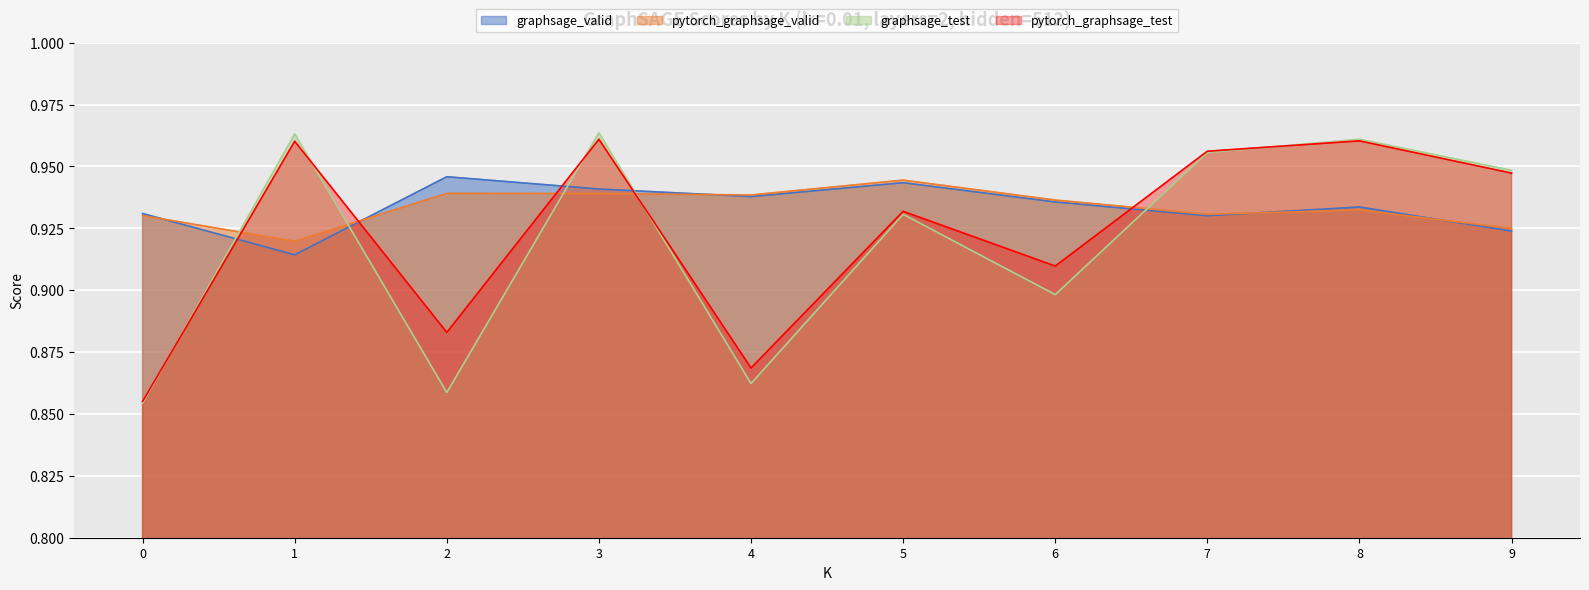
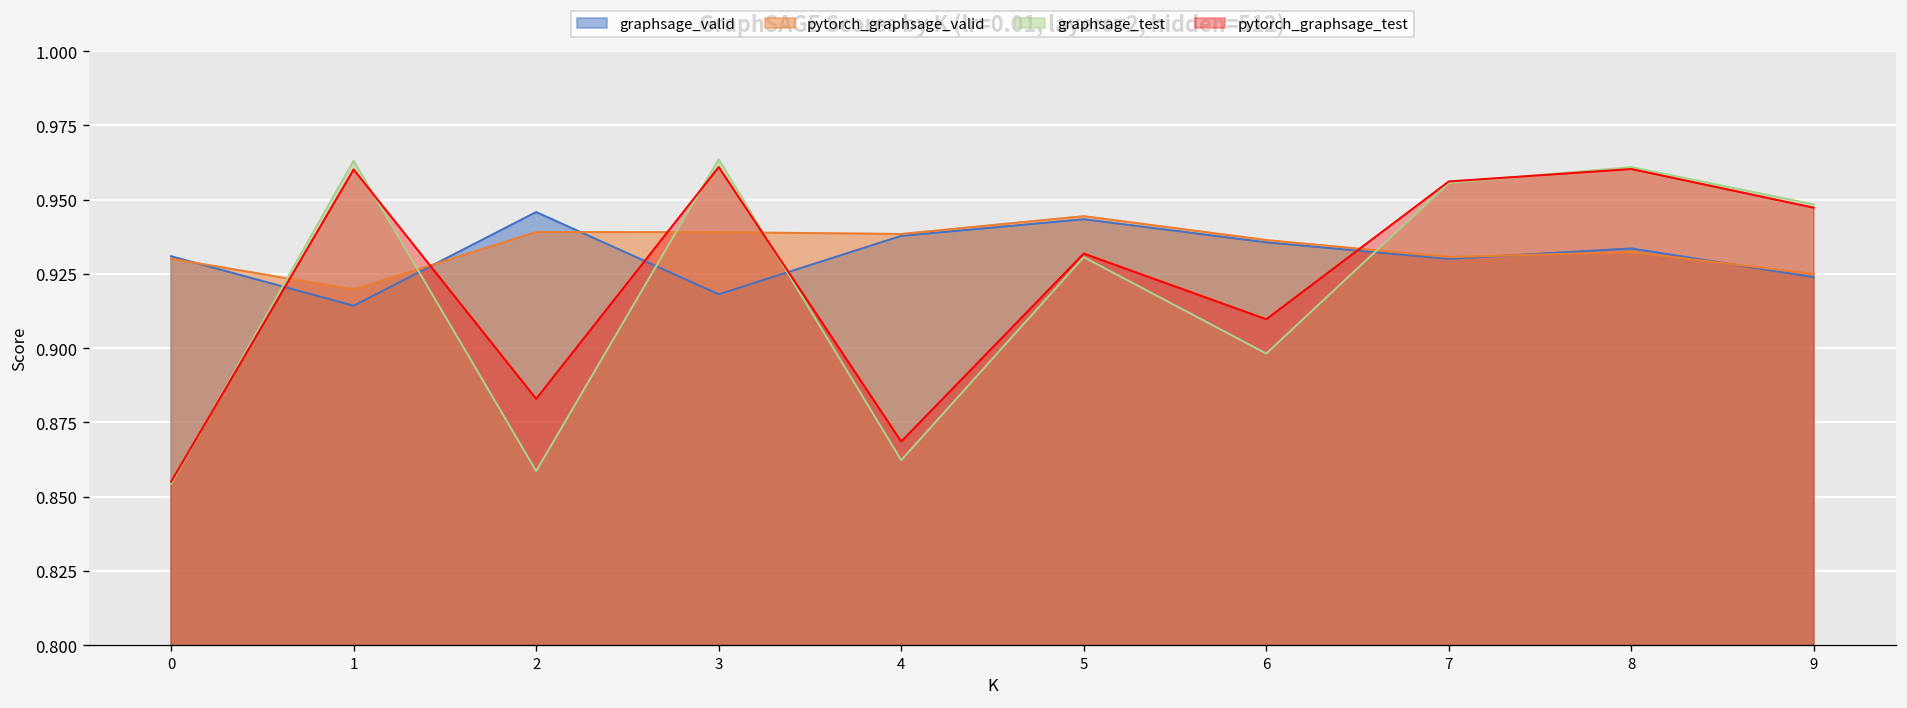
graphsage_valid, 3: 0.941 -> 0.918
